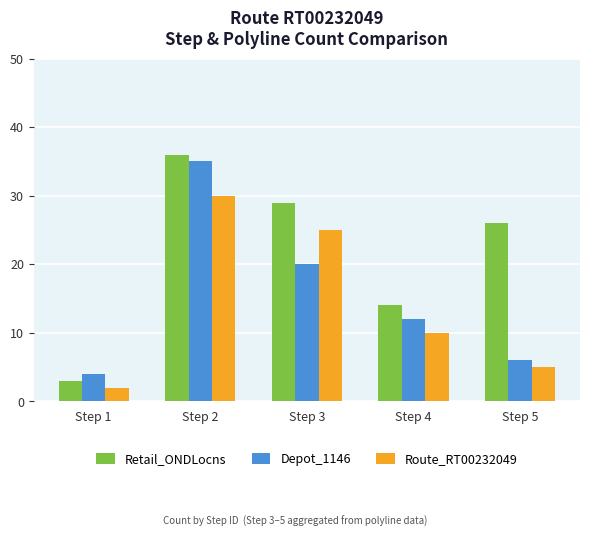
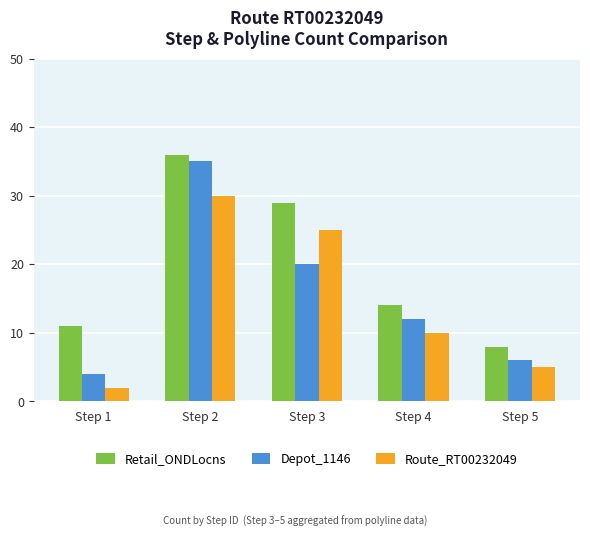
Retail_ONDLocns, Step 1: 3 -> 11
Retail_ONDLocns, Step 5: 26 -> 8
